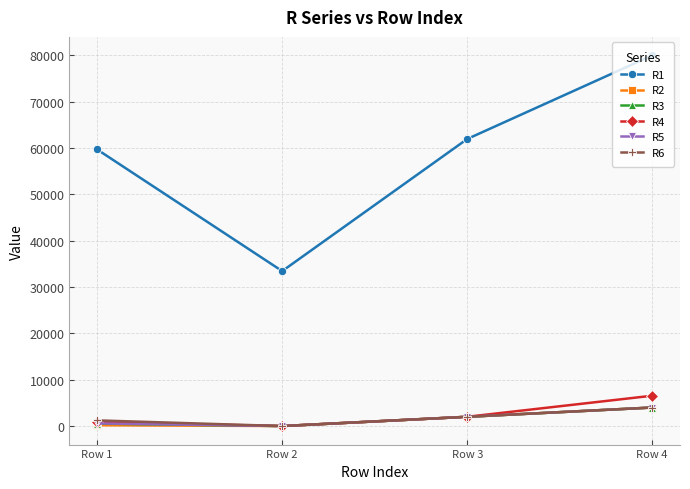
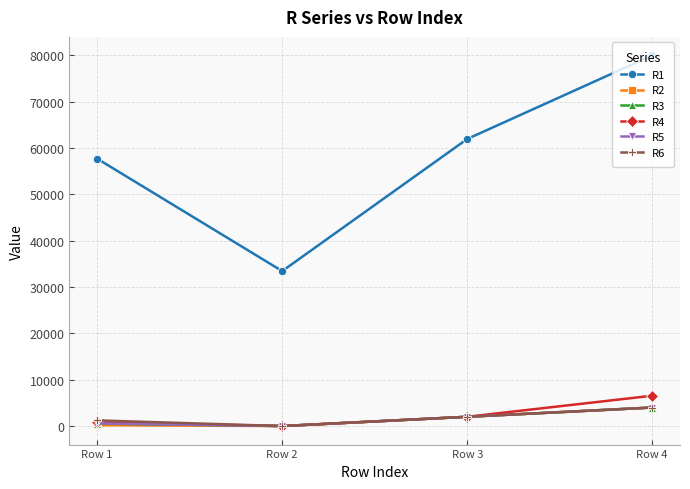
R1, Row 1: 60000 -> 58000
